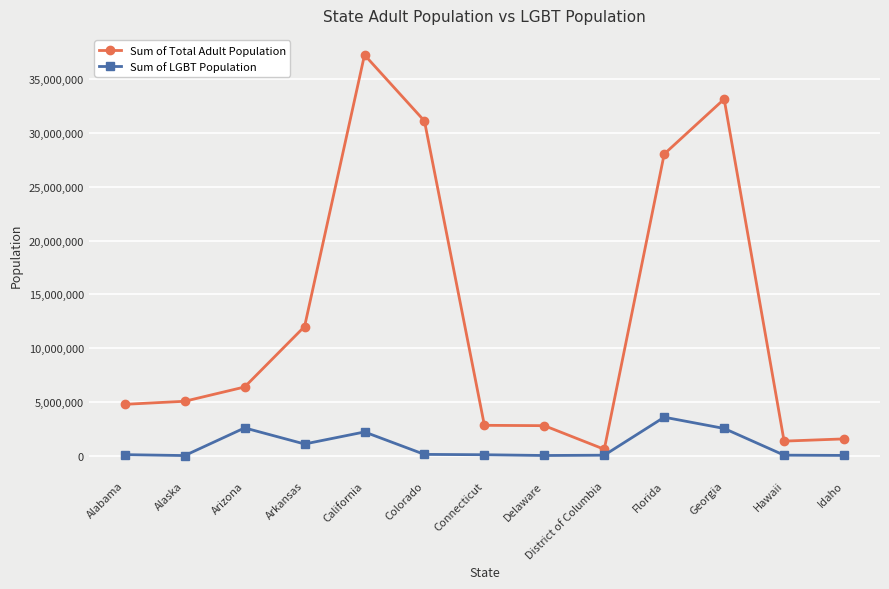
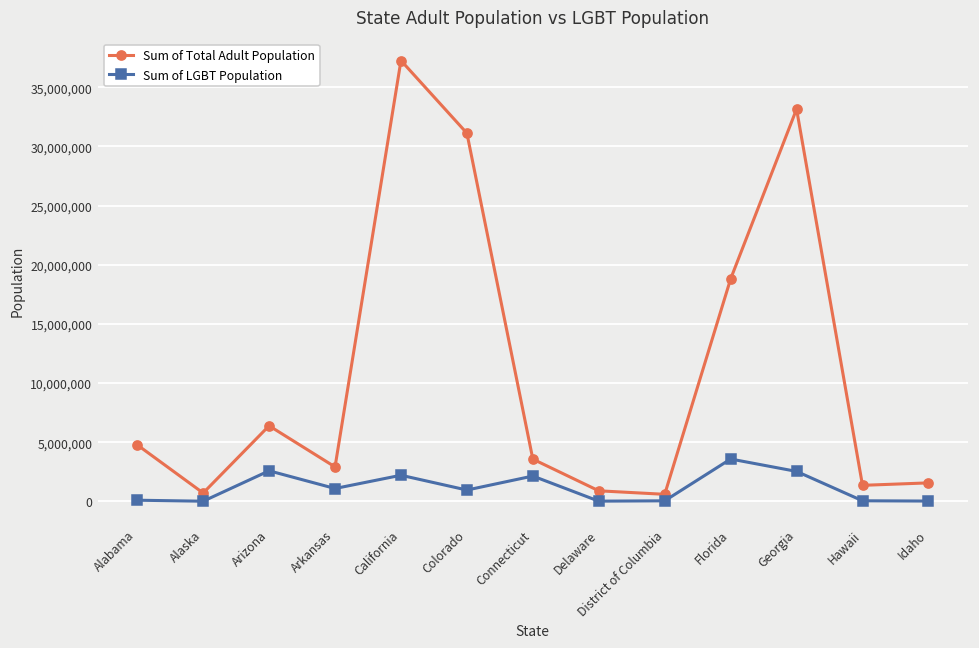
Sum of Total Adult Population, Alaska: 5,100,000 -> 700,000
Sum of Total Adult Population, Arkansas: 12,000,000 -> 2,900,000
Sum of LGBT Population, Colorado: 100,000 -> 1,000,000
Sum of Total Adult Population, Connecticut: 2,800,000 -> 3,600,000
Sum of LGBT Population, Connecticut: 100,000 -> 2,100,000
Sum of Total Adult Population, Delaware: 2,800,000 -> 900,000
Sum of Total Adult Population, Florida: 28,000,000 -> 18,800,000
